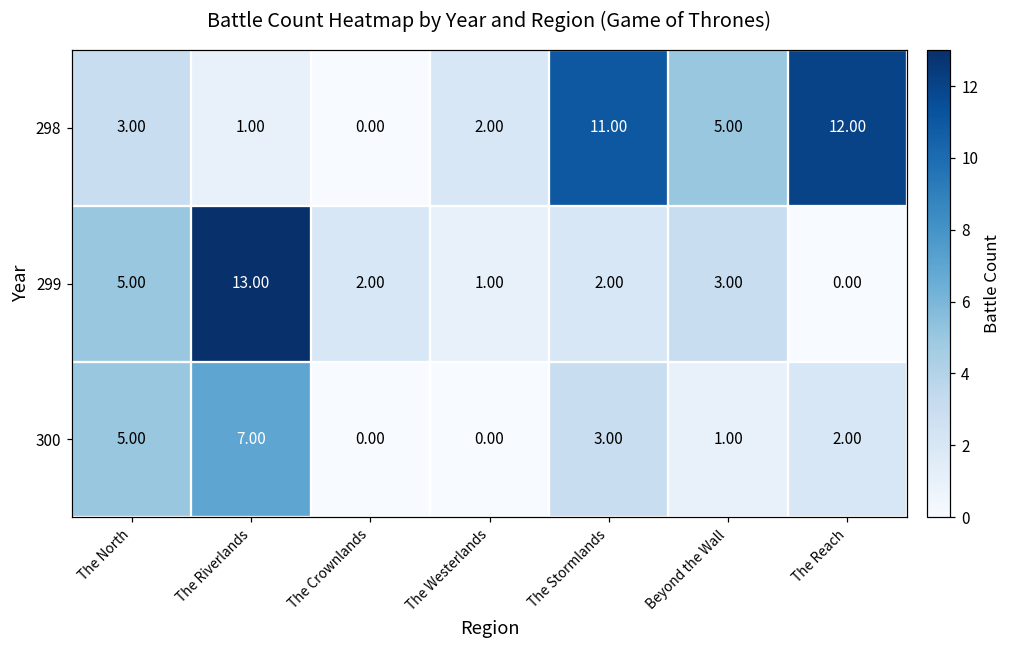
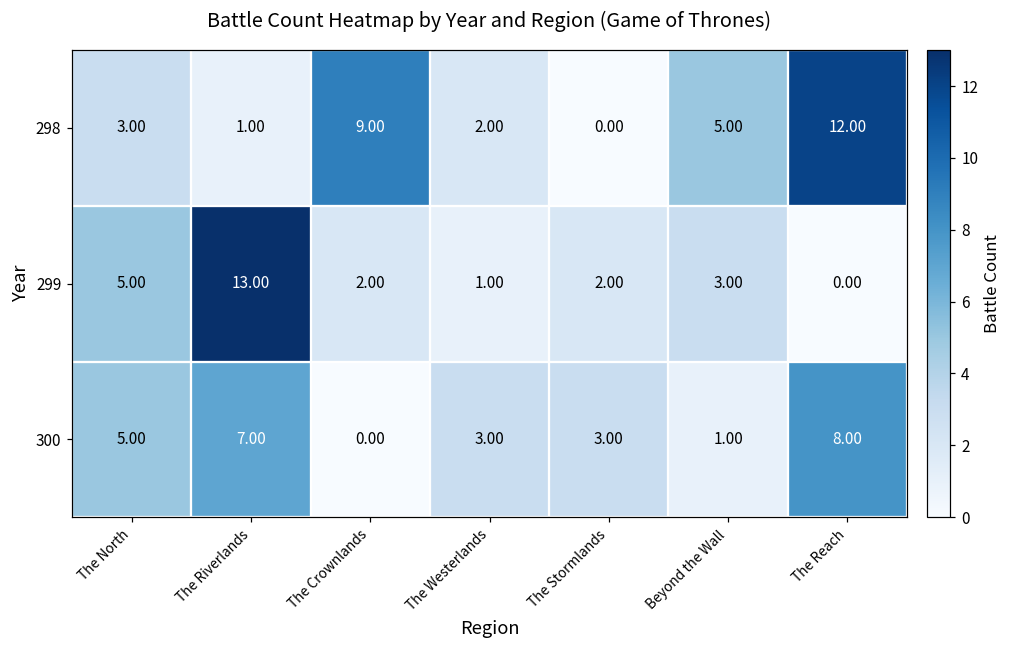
298, The Crownlands: 0.00 -> 9.00
298, The Stormlands: 11.00 -> 0.00
300, The Westerlands: 0.00 -> 3.00
300, The Reach: 2.00 -> 8.00
